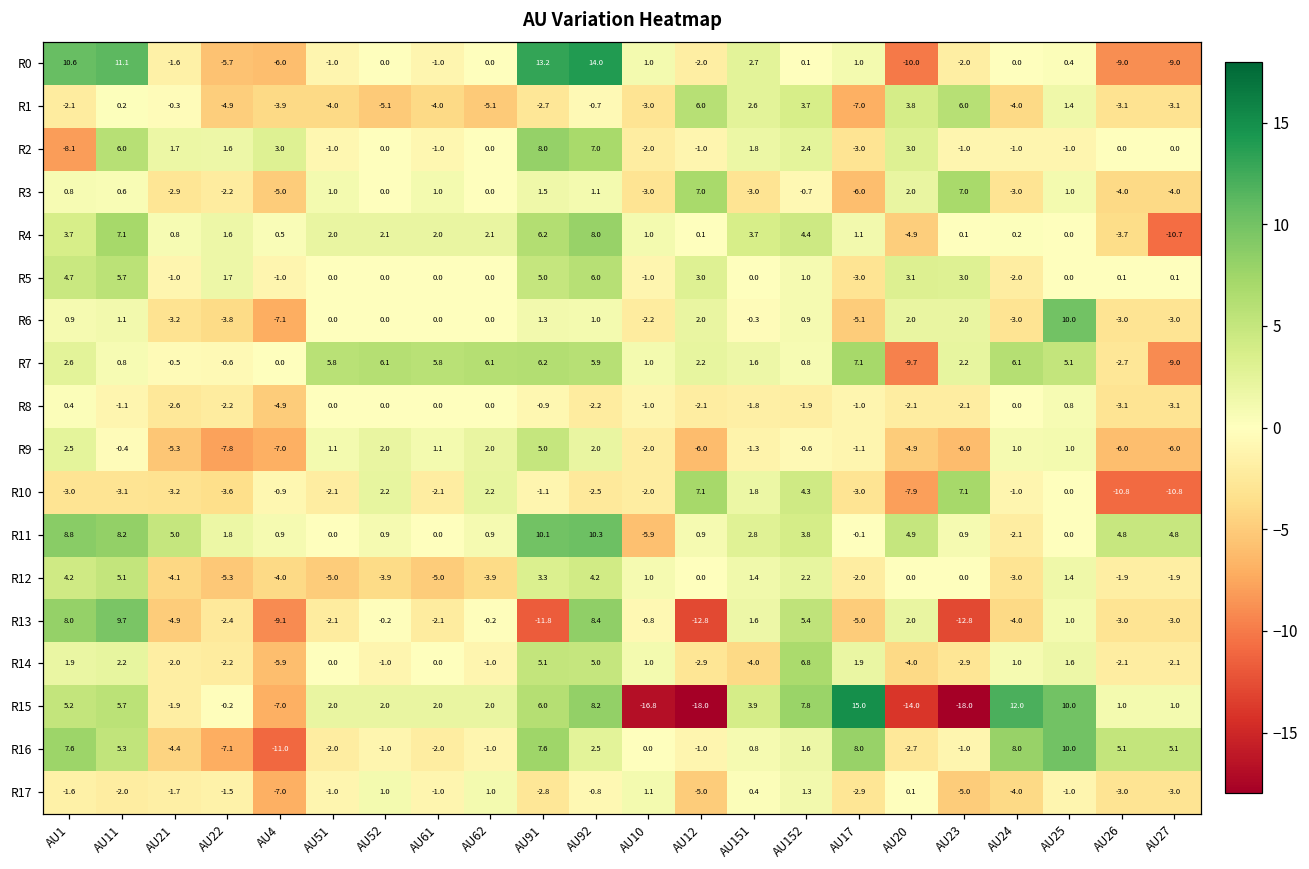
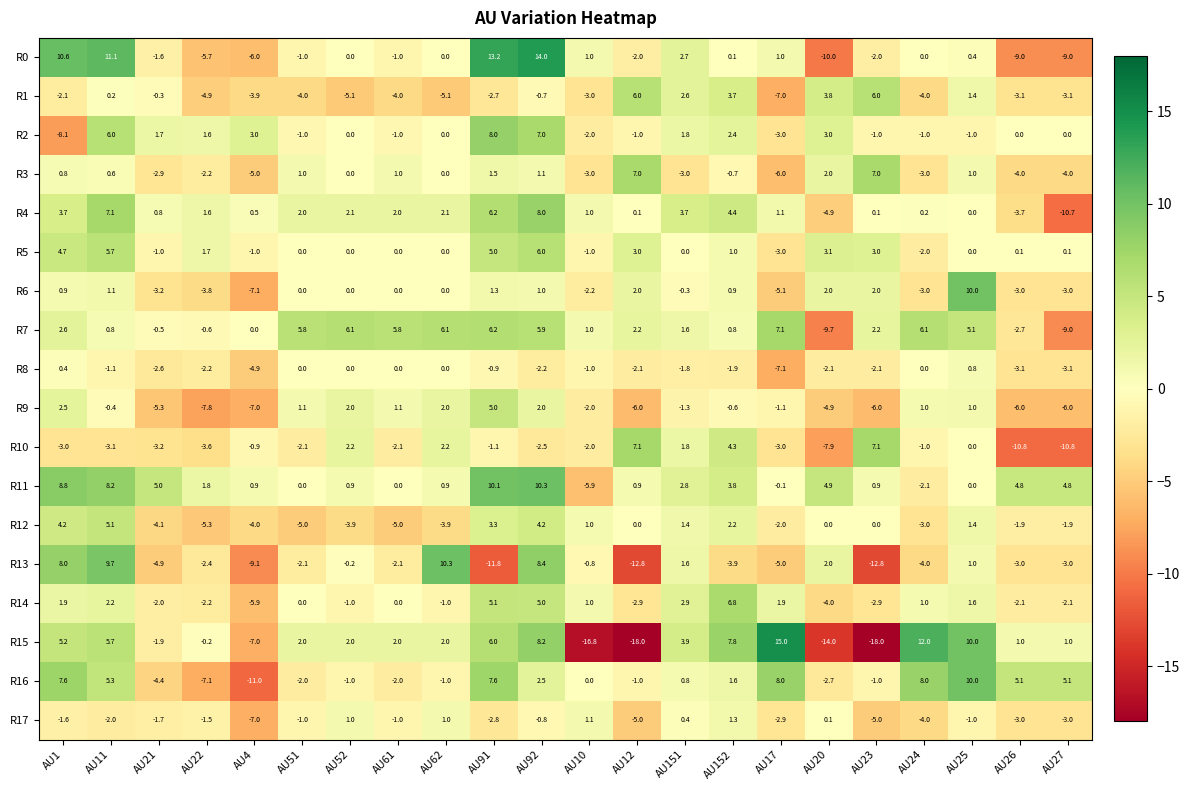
R8, AU17: -1.0 -> -7.1
R13, AU62: -0.2 -> 10.3
R13, AU152: 5.4 -> -3.9
R14, AU151: -4.0 -> 2.9
